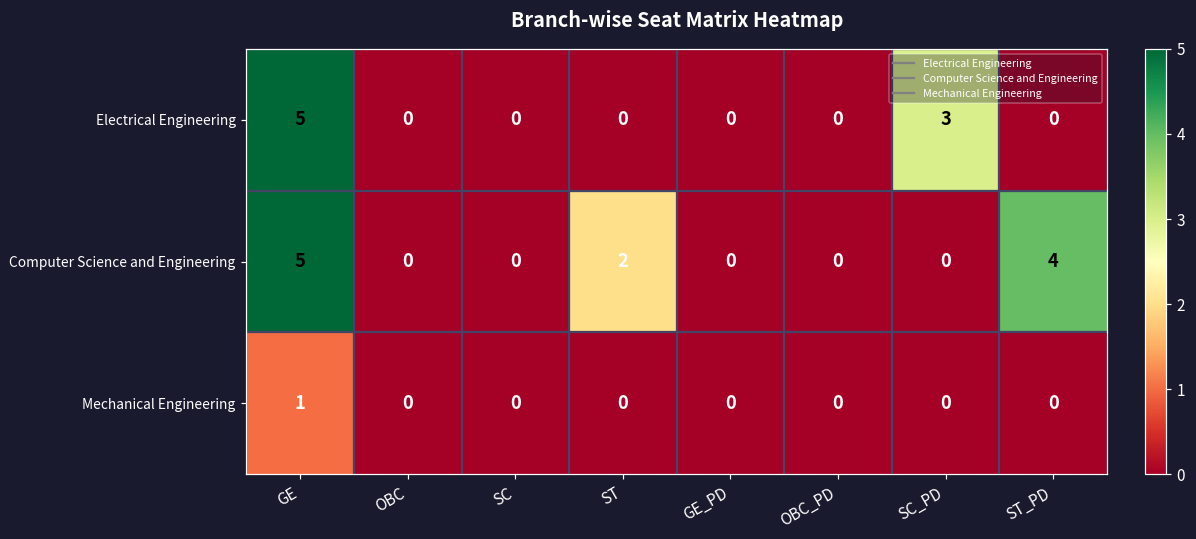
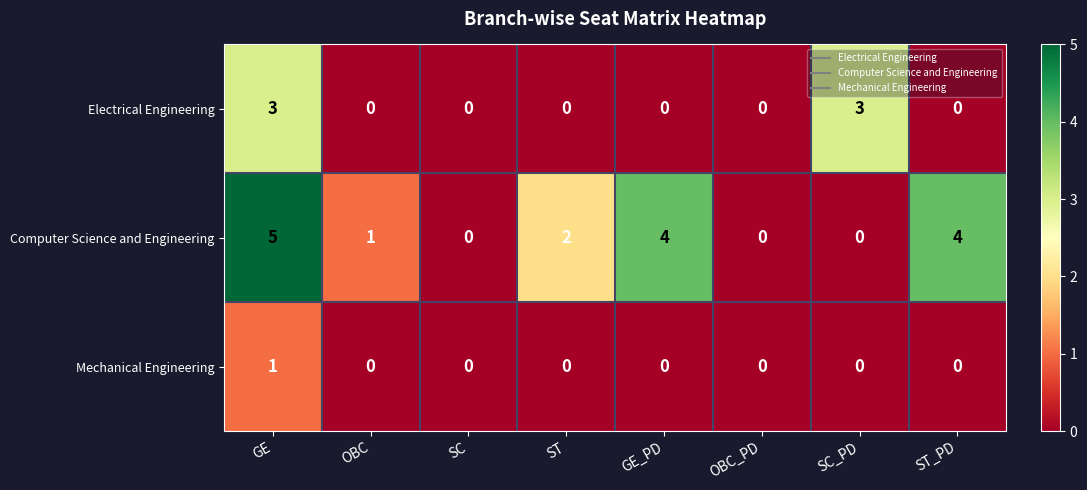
Electrical Engineering, GE: 5 -> 3
Computer Science and Engineering, OBC: 0 -> 1
Computer Science and Engineering, GE_PD: 0 -> 4
